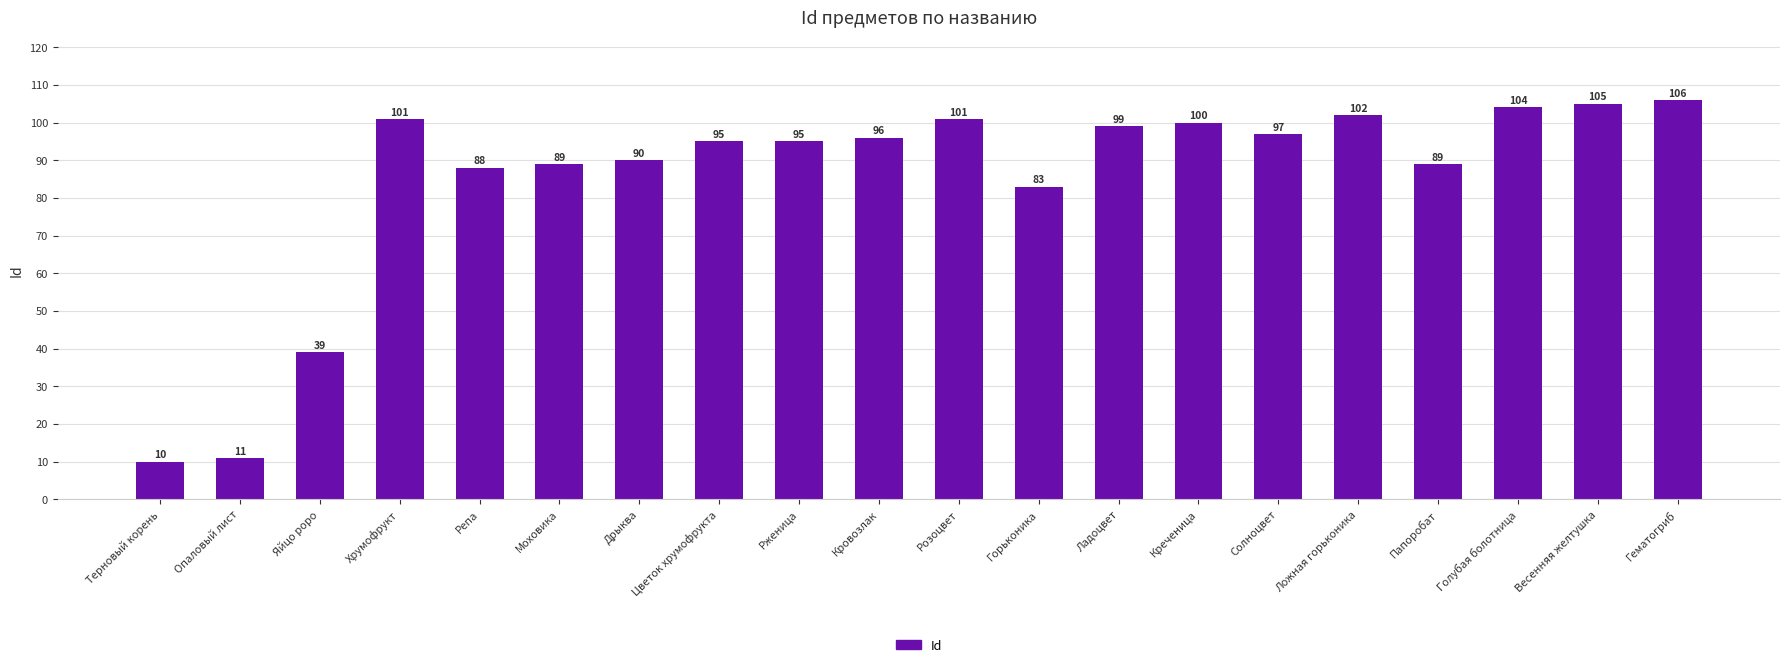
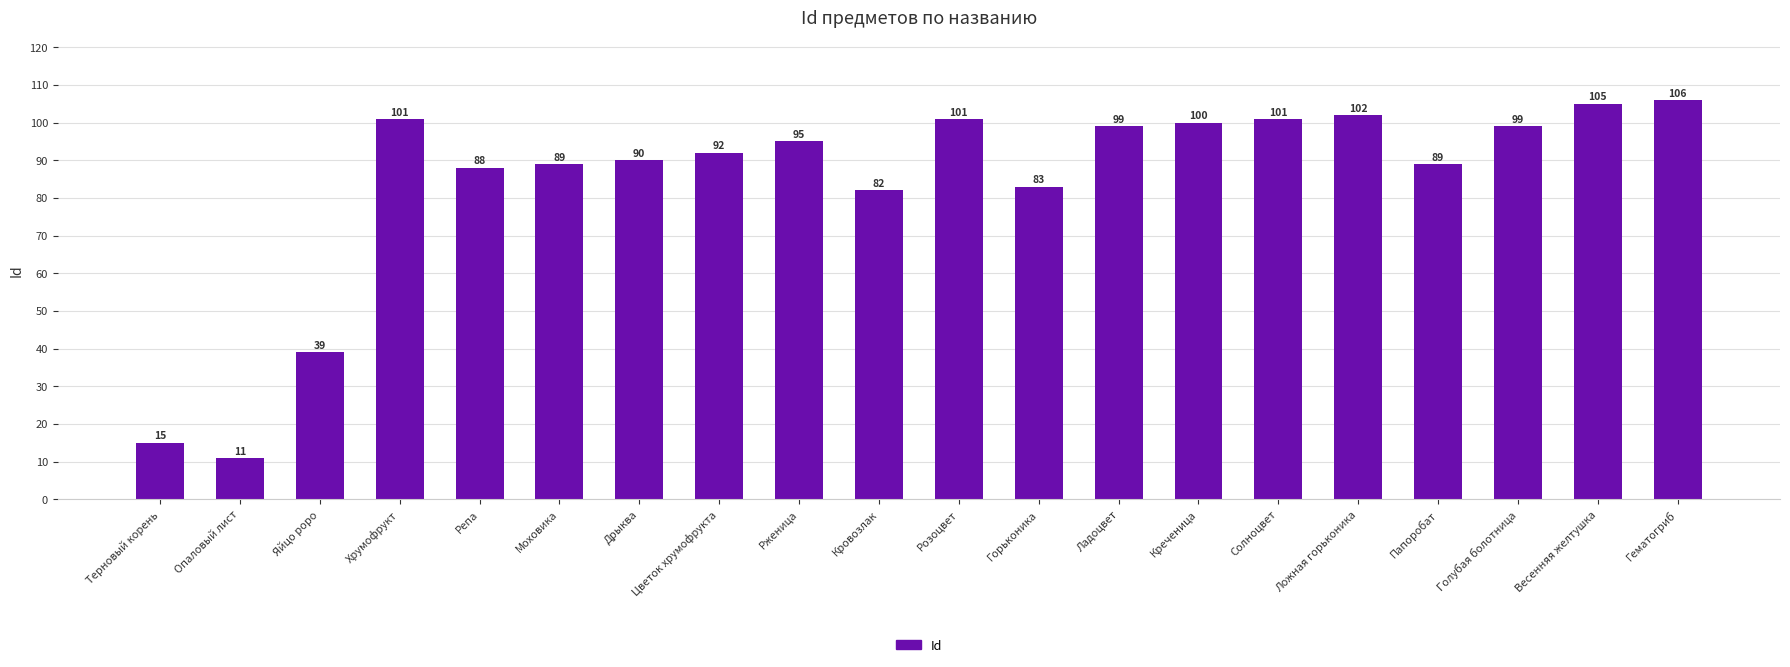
Терновый корень: 10 -> 15
Цветок хрумофрукта: 95 -> 92
Кровозлак: 96 -> 82
Солноцвет: 97 -> 101
Голубая болотница: 104 -> 99
